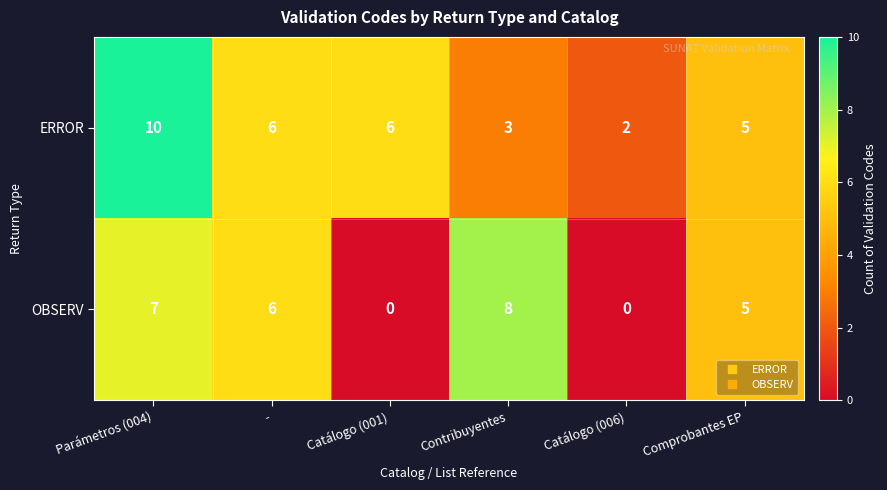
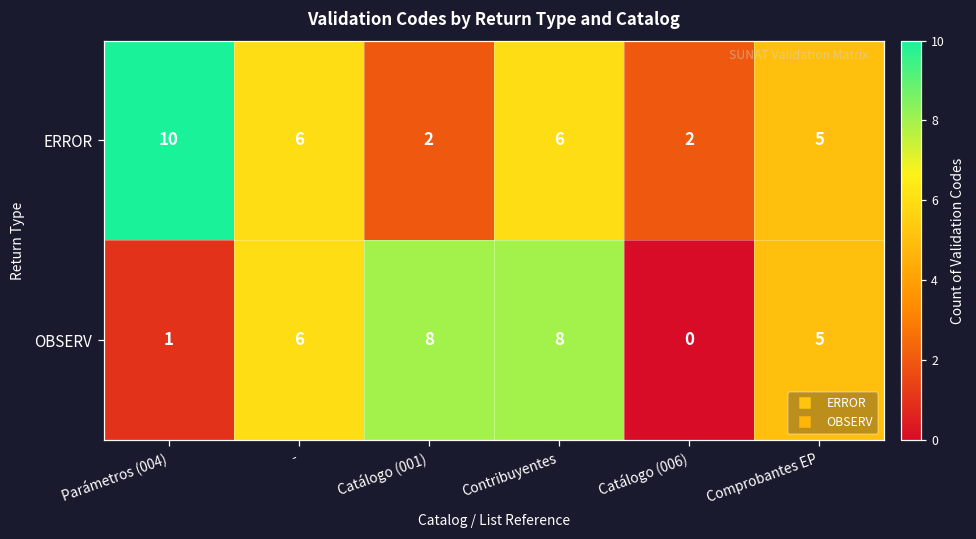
ERROR, Catálogo (001): 6 -> 2
ERROR, Contribuyentes: 3 -> 6
OBSERV, Parámetros (004): 7 -> 1
OBSERV, Catálogo (001): 0 -> 8
